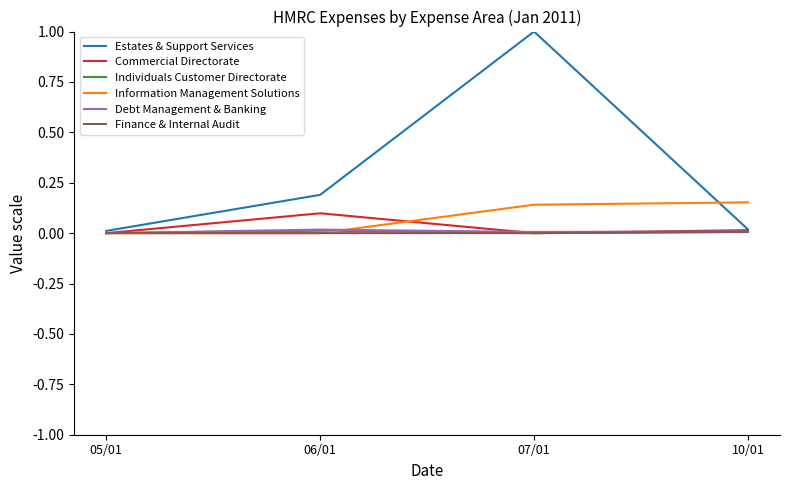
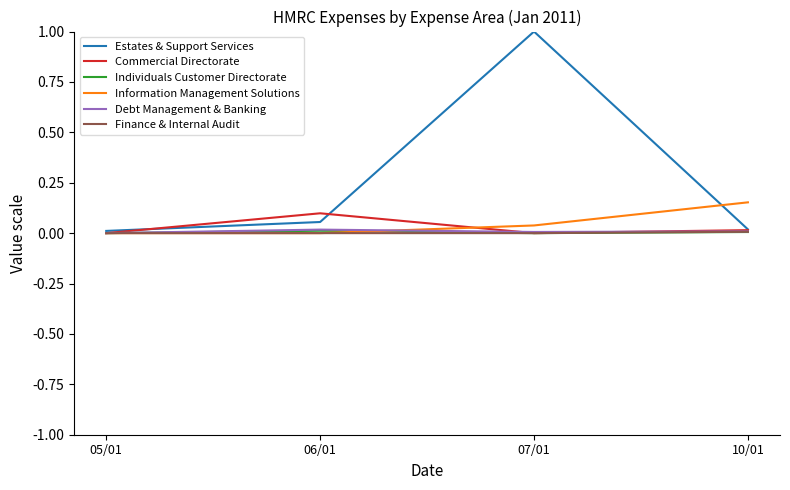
Estates & Support Services, 06/01: 0.19 -> 0.06
Information Management Solutions, 07/01: 0.14 -> 0.04
